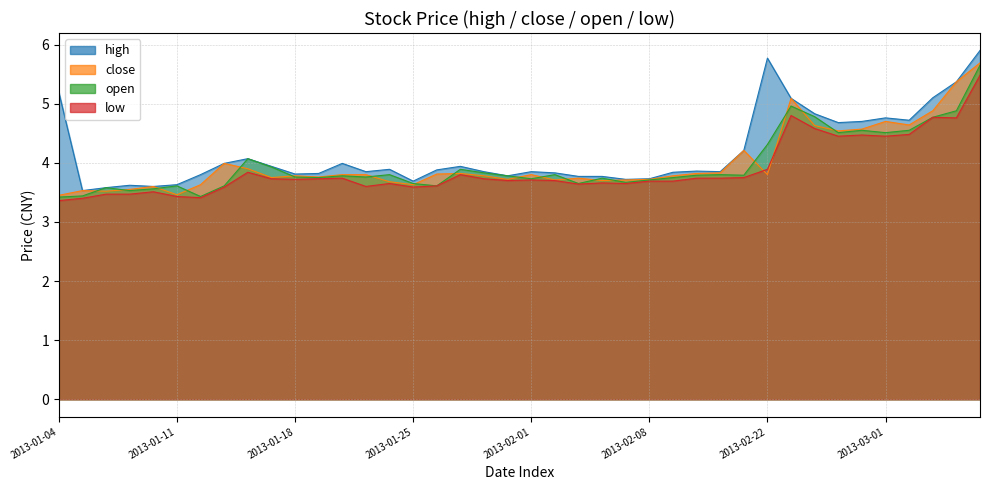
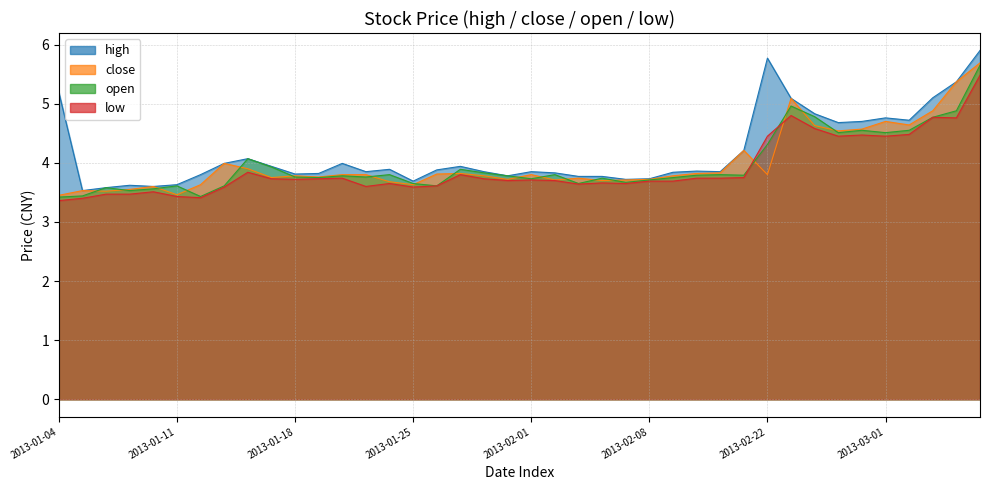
low, 2013-02-22: 3.9 -> 4.5
